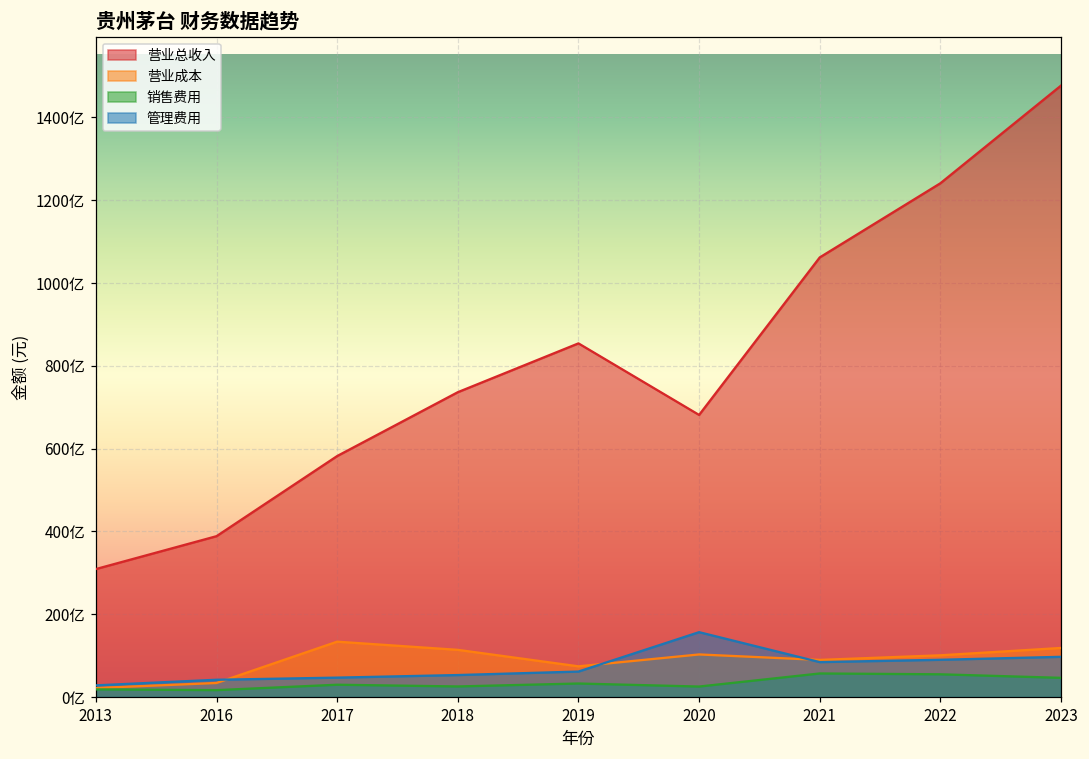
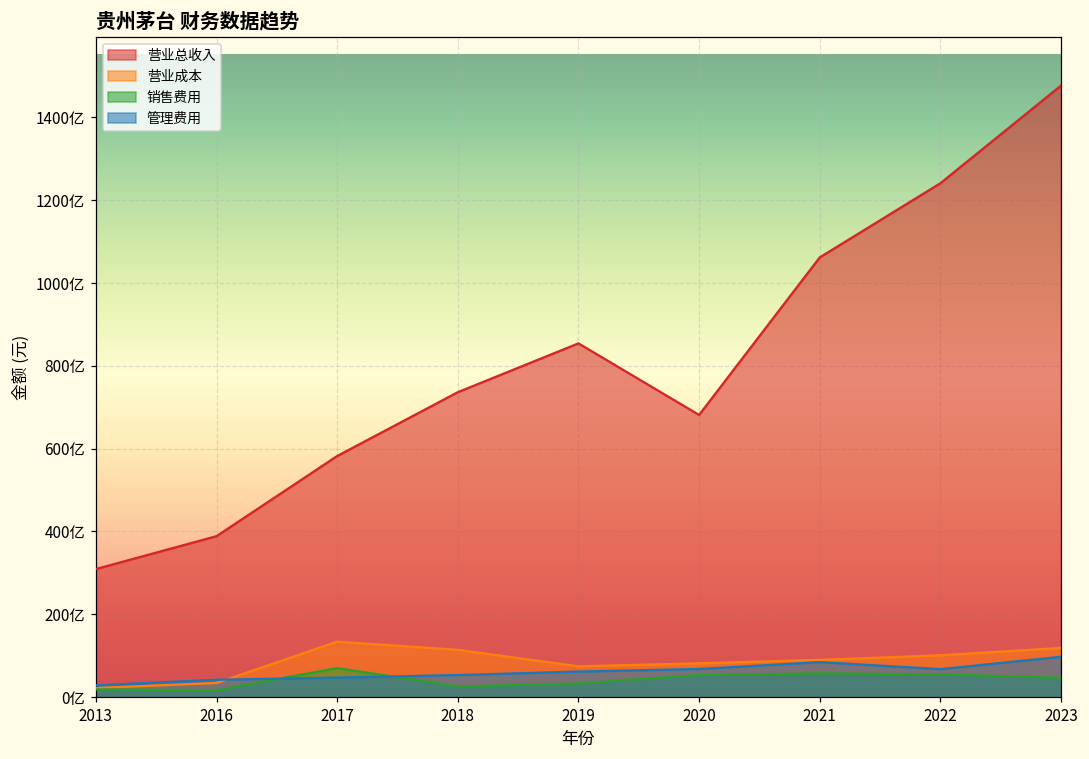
销售费用, 2017: 30亿 -> 70亿
营业成本, 2020: 100亿 -> 80亿
销售费用, 2020: 30亿 -> 50亿
管理费用, 2020: 160亿 -> 70亿
管理费用, 2022: 90亿 -> 70亿
